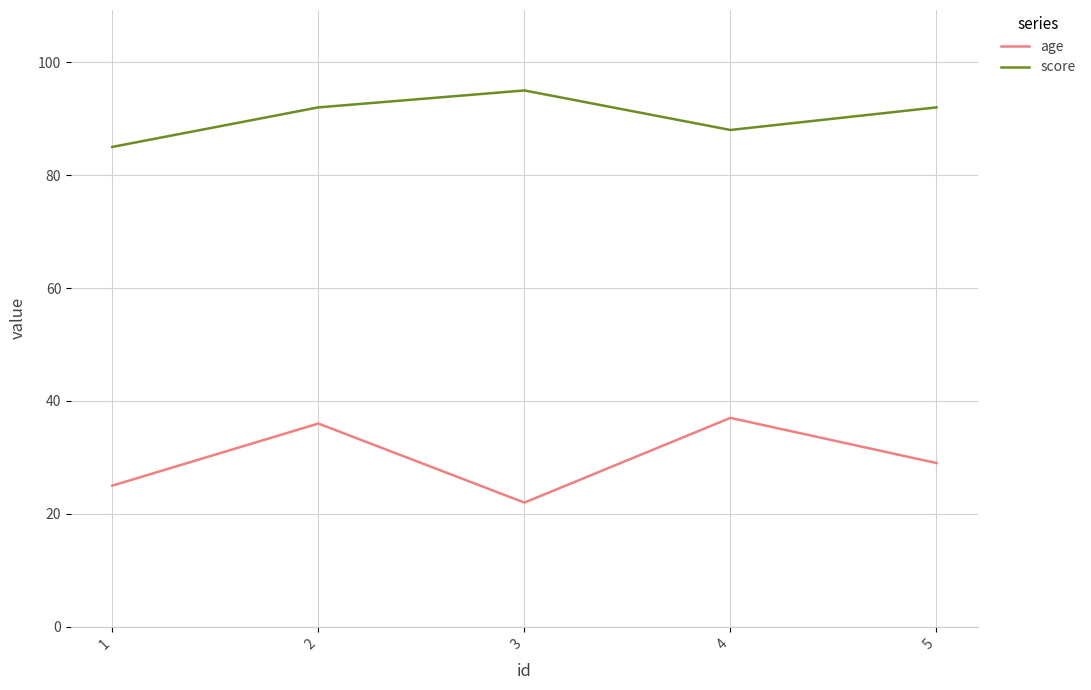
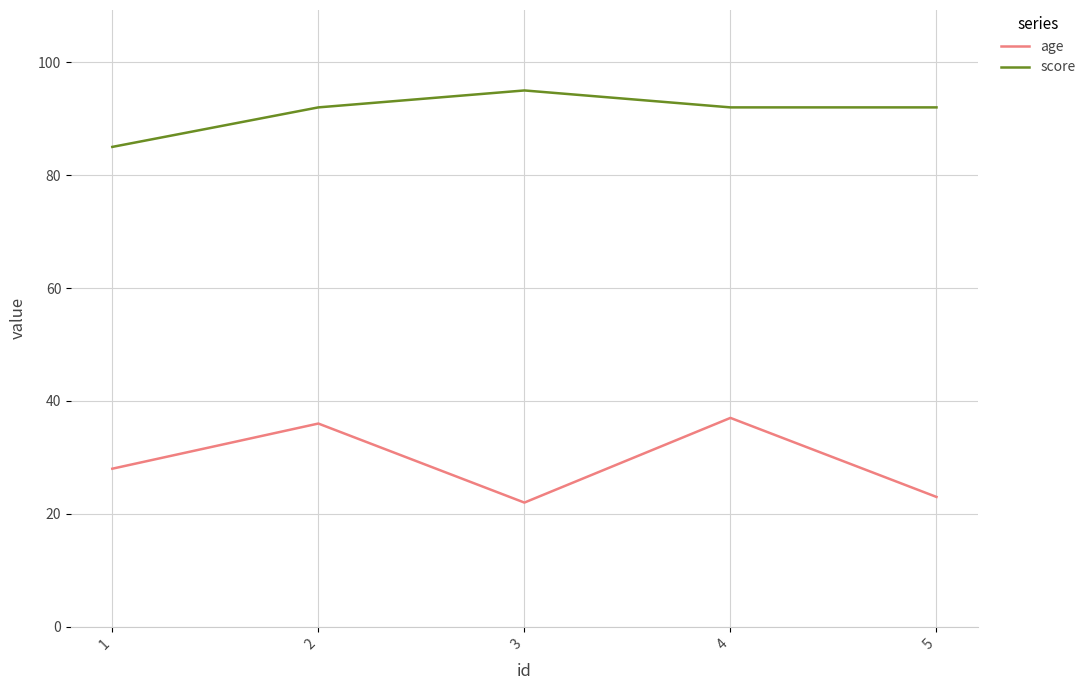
age, 1: 25 -> 28
score, 4: 88 -> 92
age, 5: 29 -> 23
